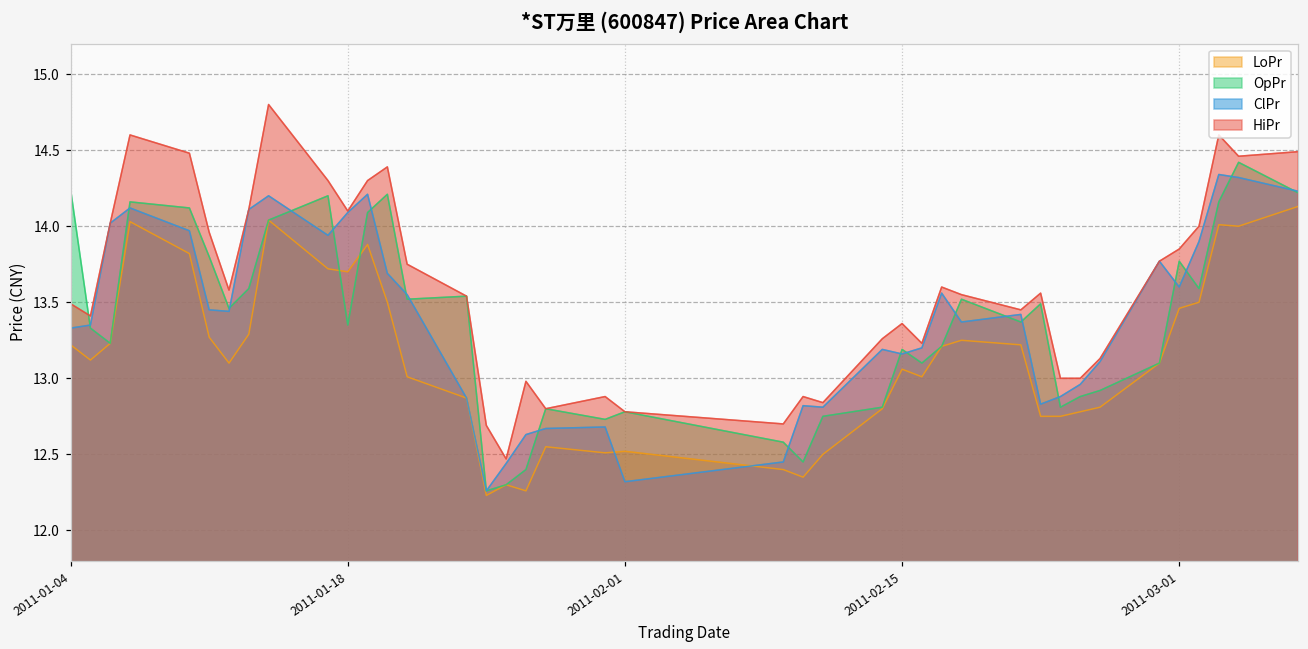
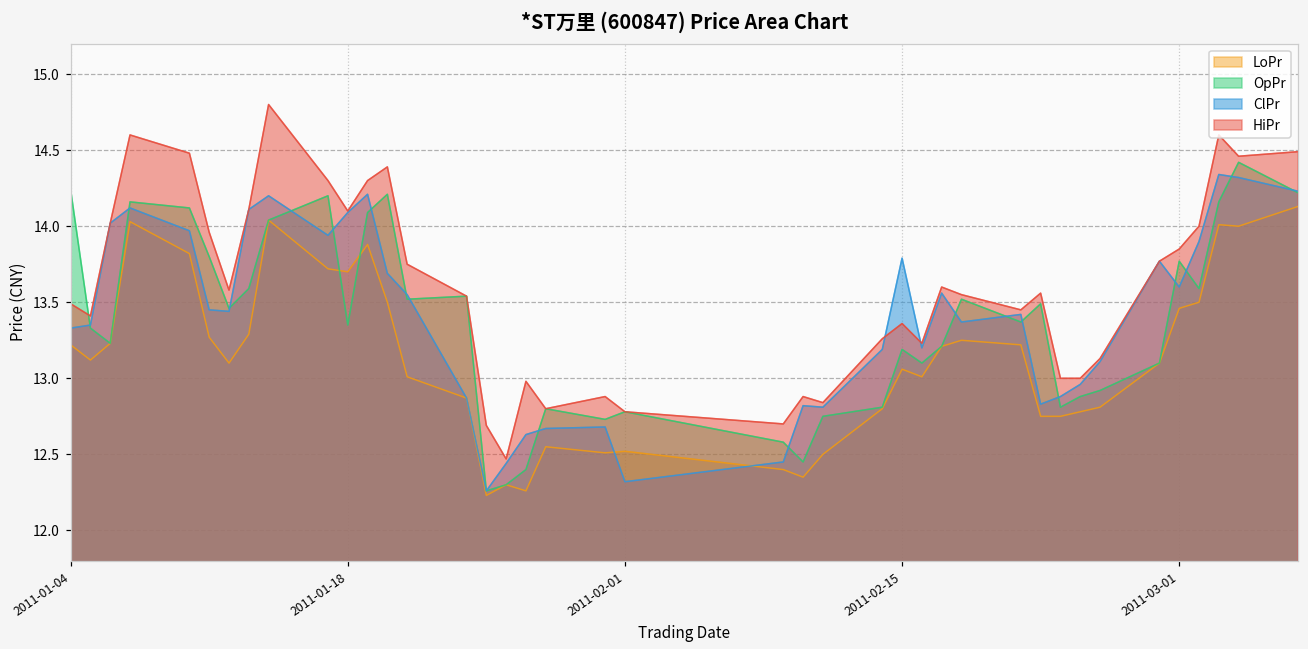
ClPr, 2011-02-15: 13.16 -> 13.79
